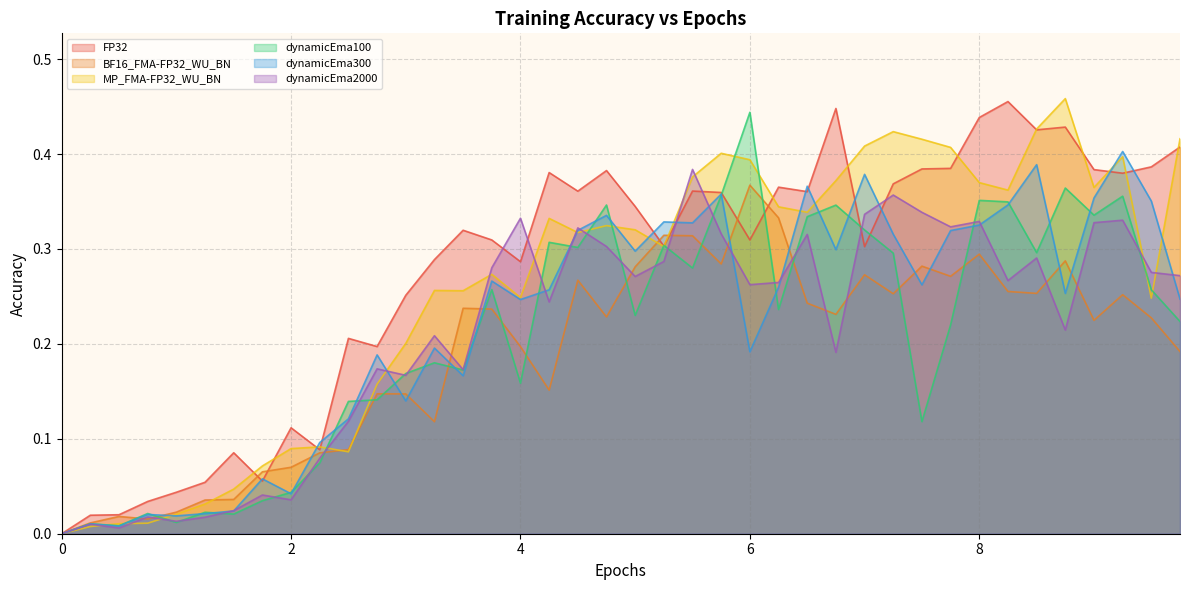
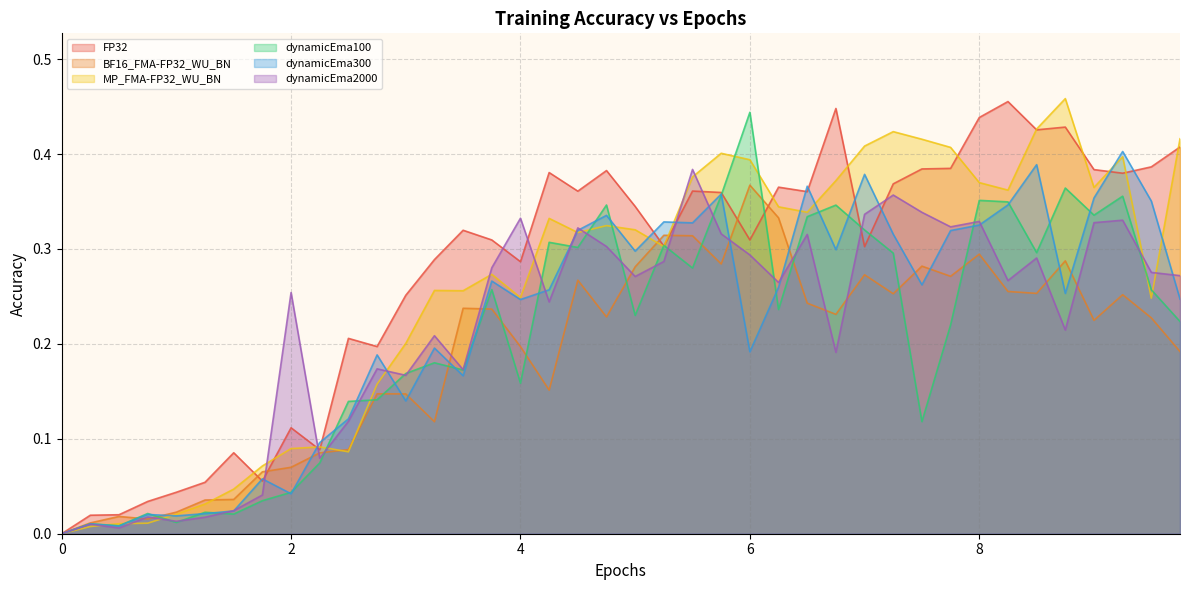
dynamicEma2000, 2: 0.04 -> 0.25
dynamicEma2000, 6: 0.26 -> 0.29
